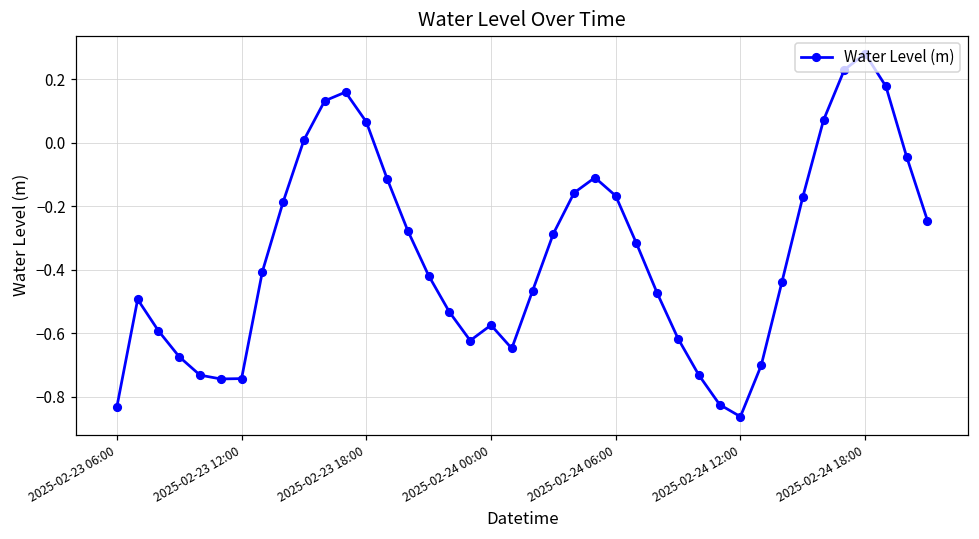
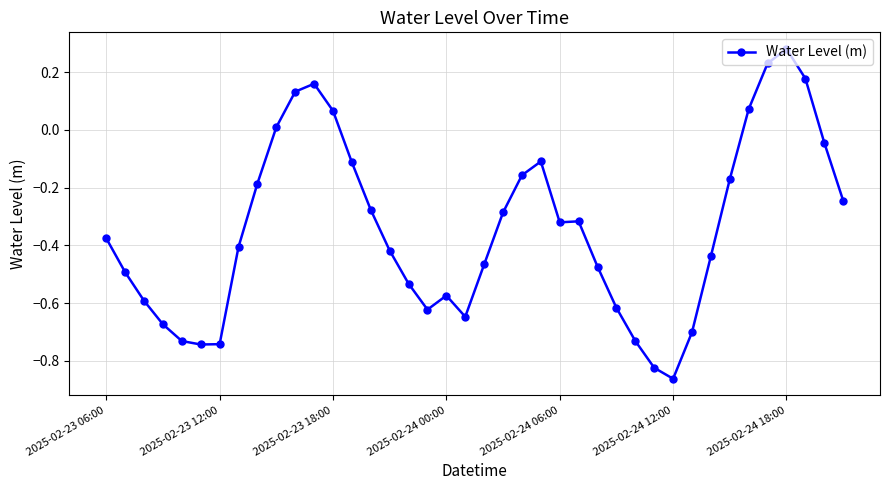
2025-02-23 06:00: -0.83 -> -0.38
2025-02-24 06:00: -0.17 -> -0.32
